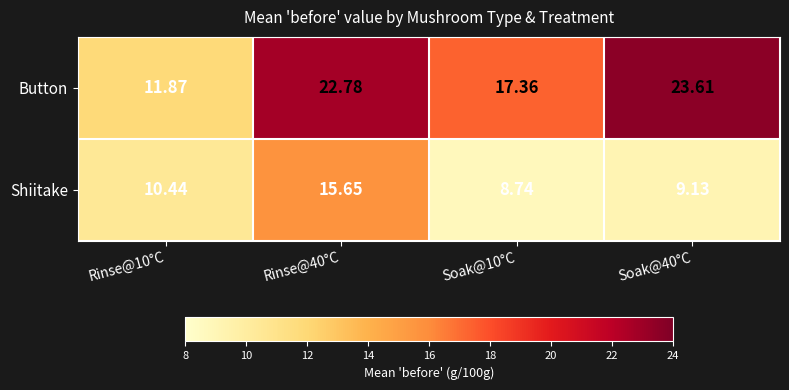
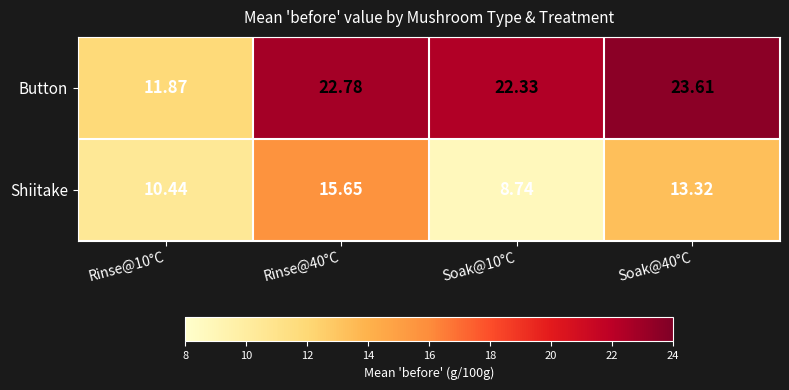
Button, Soak@10°C: 17.36 -> 22.33
Shiitake, Soak@40°C: 9.13 -> 13.32
